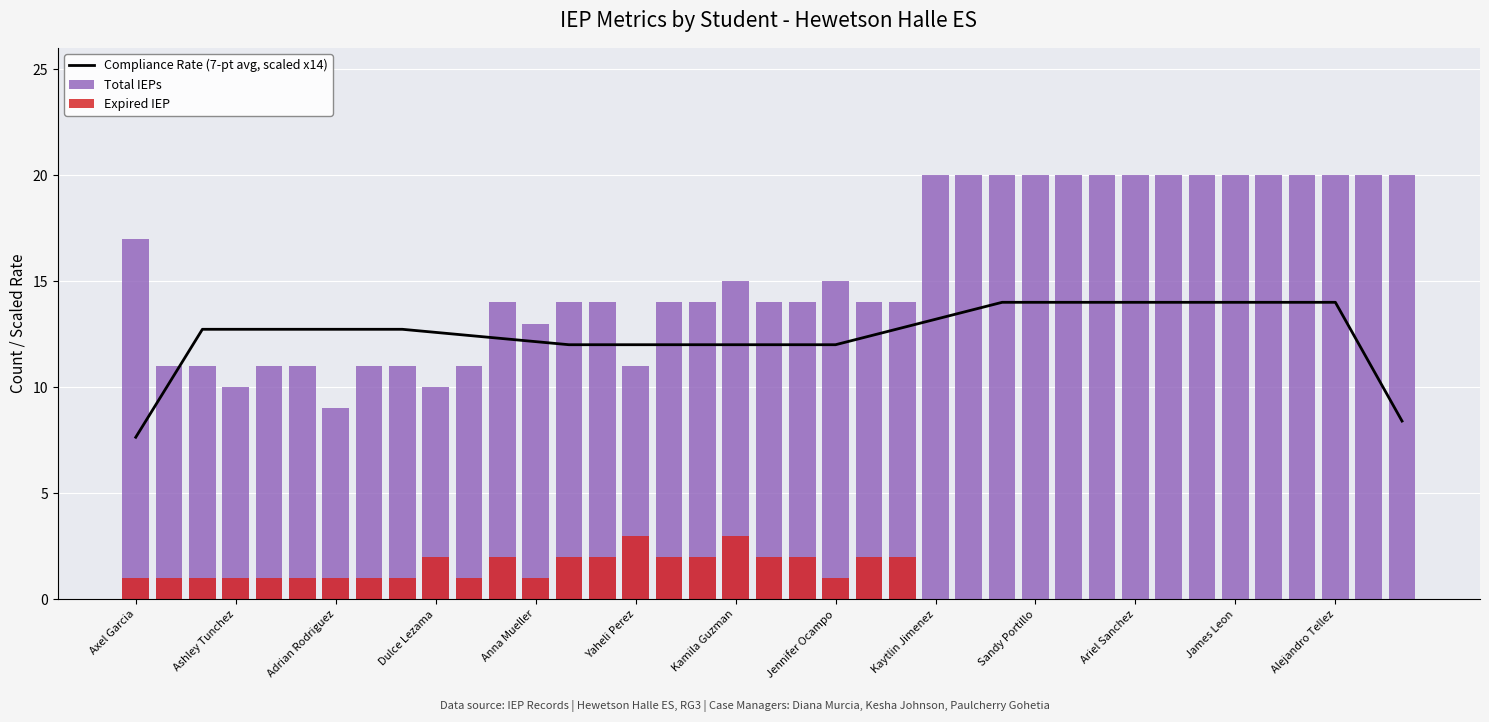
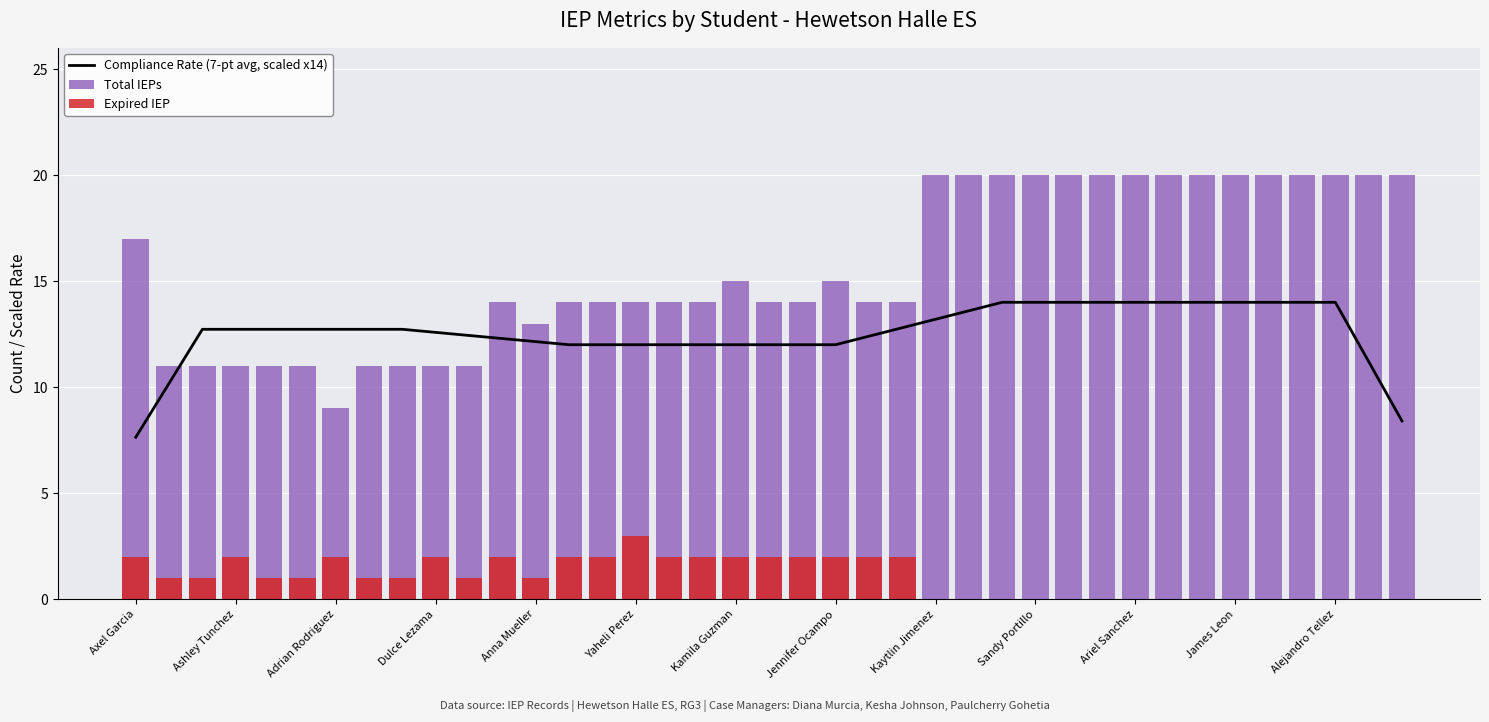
Expired IEP, Axel Garcia: 1 -> 2
Total IEPs, Ashley Tunchez: 10 -> 11
Expired IEP, Ashley Tunchez: 1 -> 2
Expired IEP, Adrian Rodriguez: 1 -> 2
Total IEPs, Dulce Lezama: 10 -> 11
Total IEPs, Yaheli Perez: 11 -> 14
Expired IEP, Kamila Guzman: 3 -> 2
Expired IEP, Jennifer Ocampo: 1 -> 2
